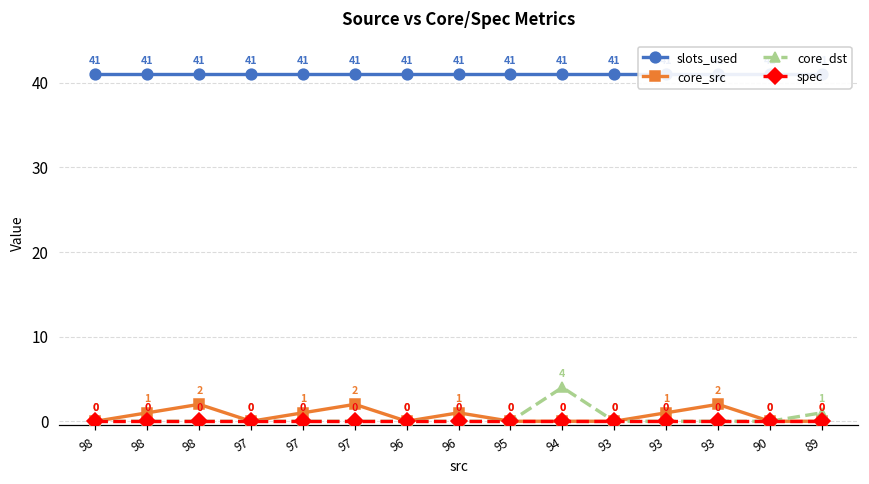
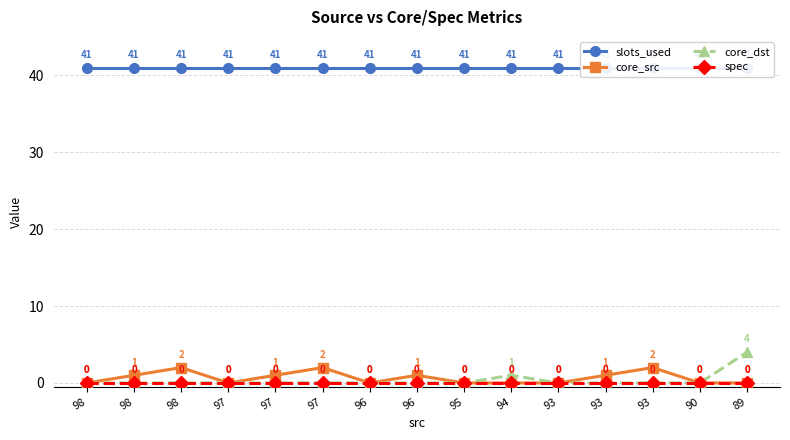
core_dst, 94: 4 -> 1
core_dst, 89: 1 -> 4
